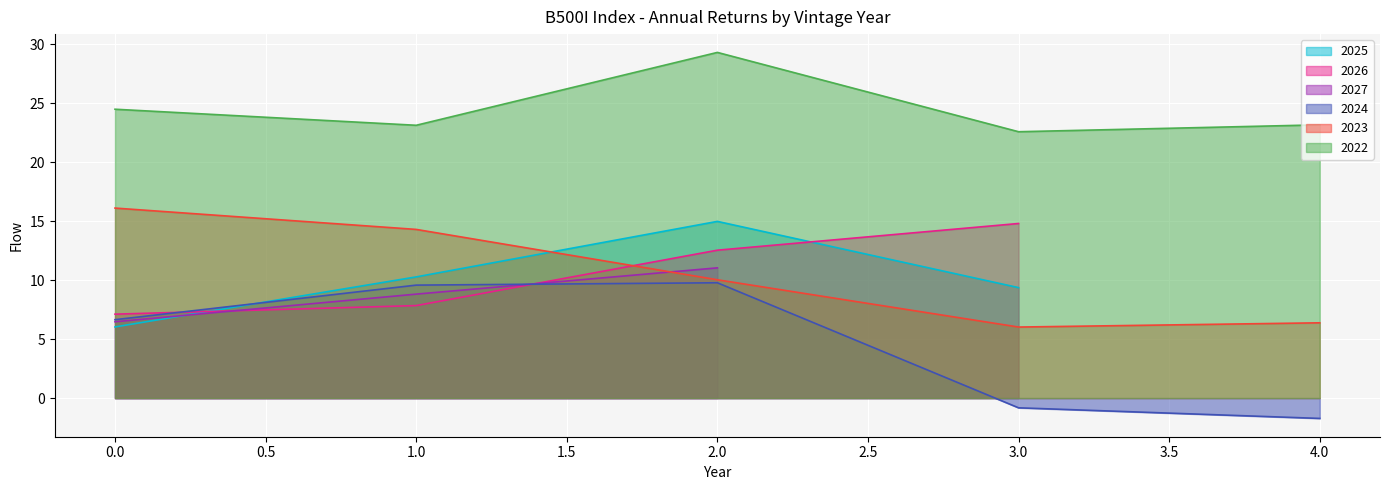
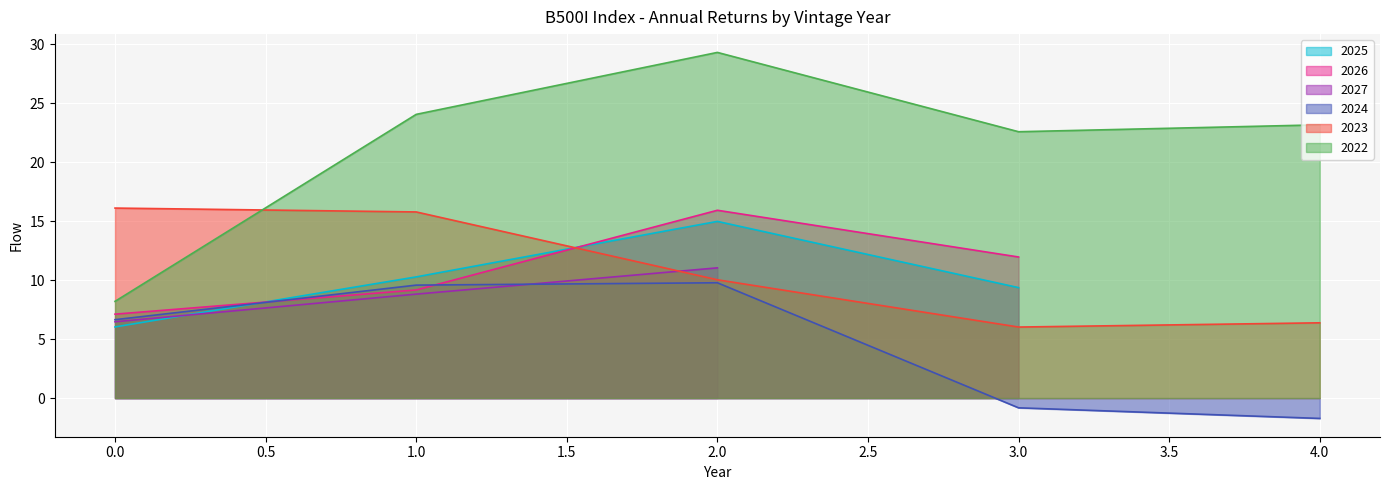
2022, 0.0: 24.5 -> 8.2
2026, 1.0: 7.8 -> 9.2
2023, 1.0: 14.3 -> 15.8
2022, 1.0: 23.1 -> 24.0
2026, 2.0: 12.5 -> 15.9
2026, 3.0: 14.8 -> 12.0
